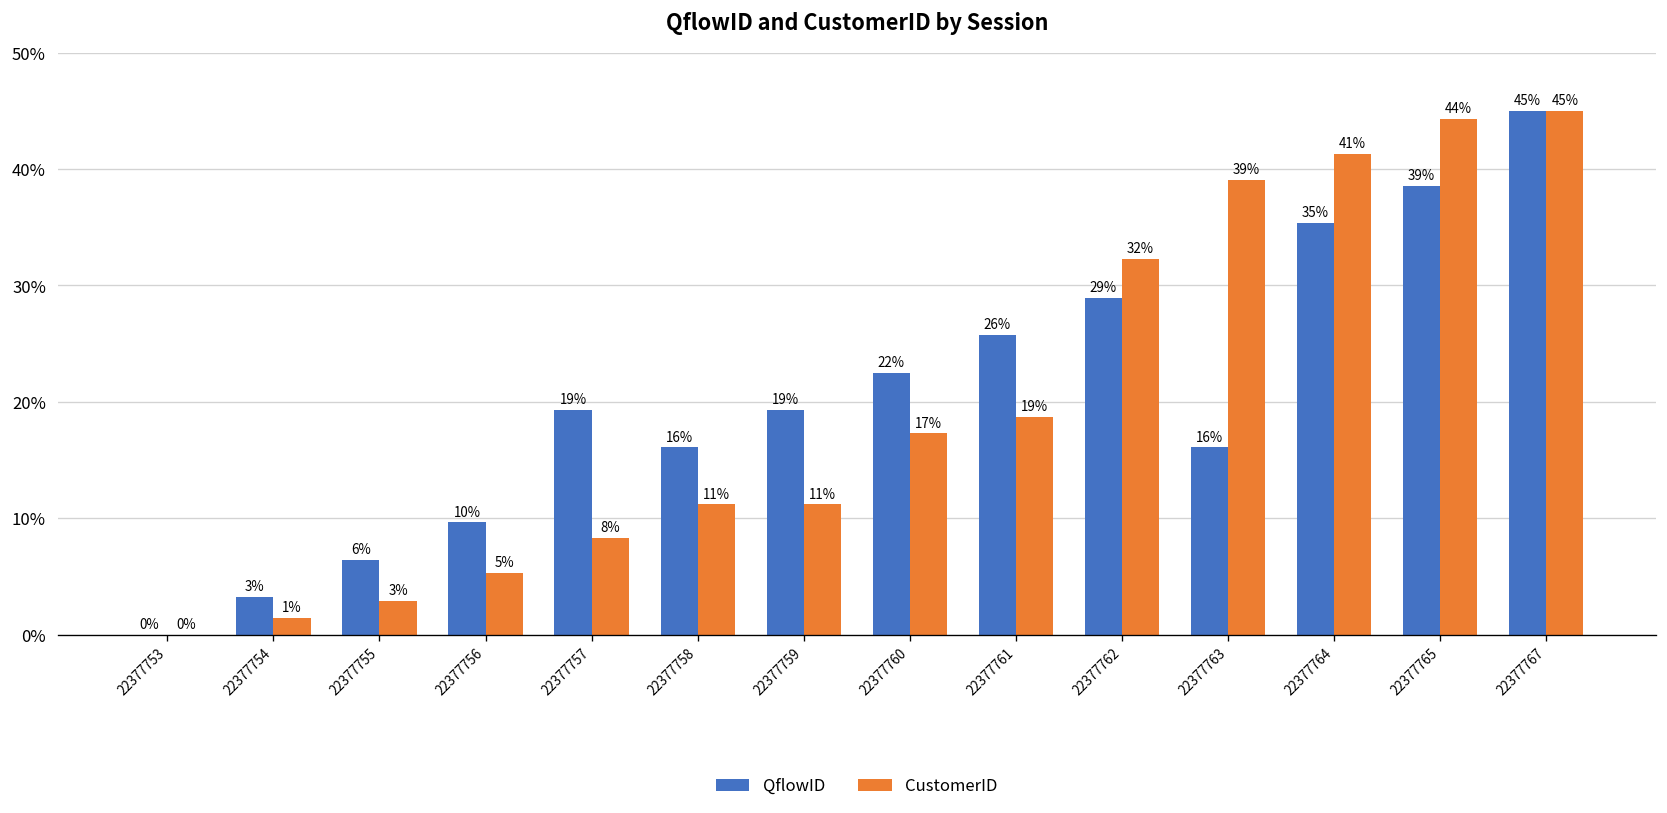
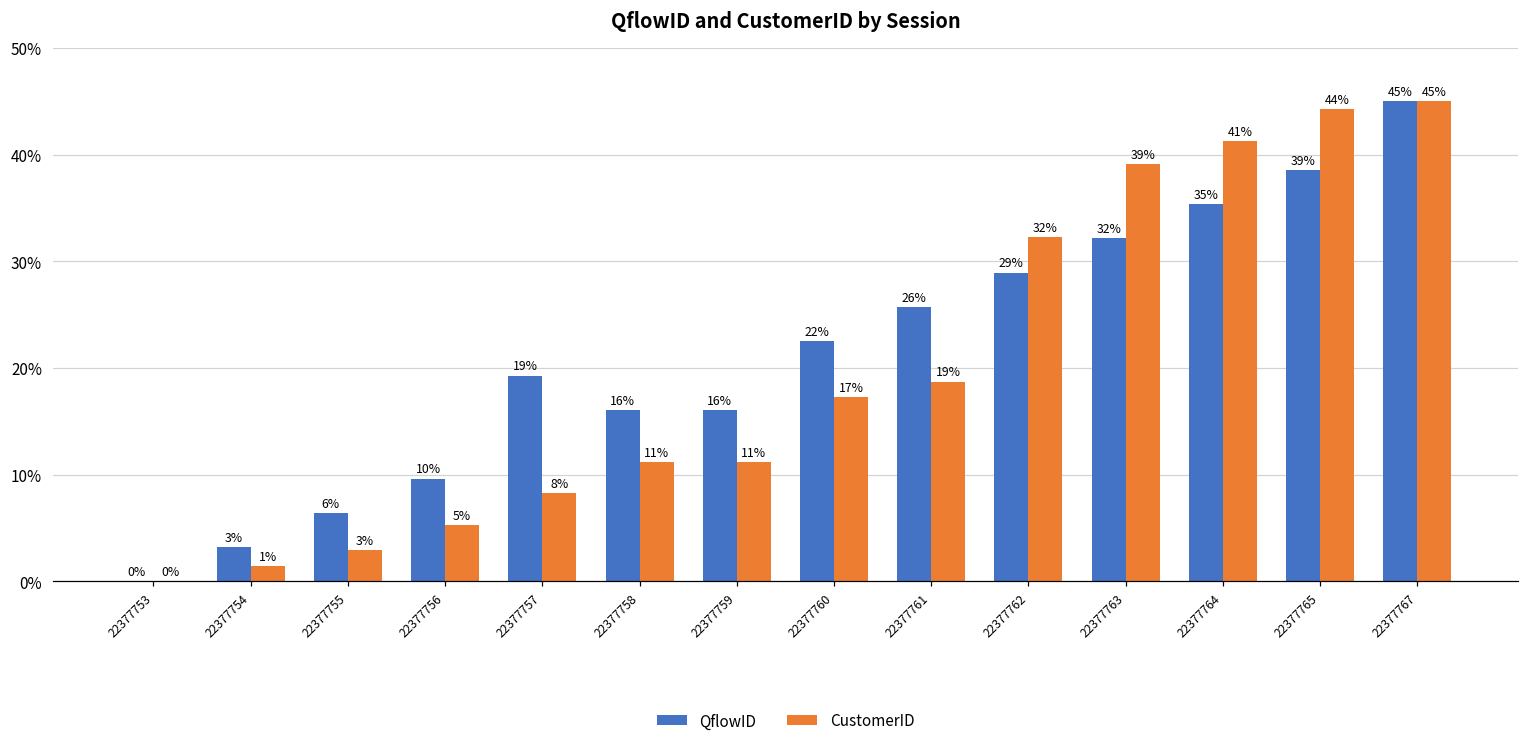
QflowID, 22377759: 19% -> 16%
QflowID, 22377763: 16% -> 32%
